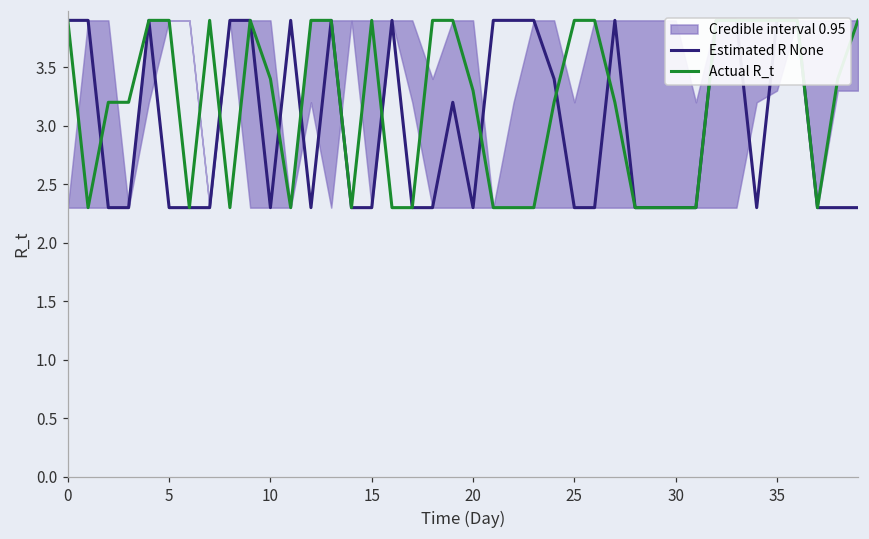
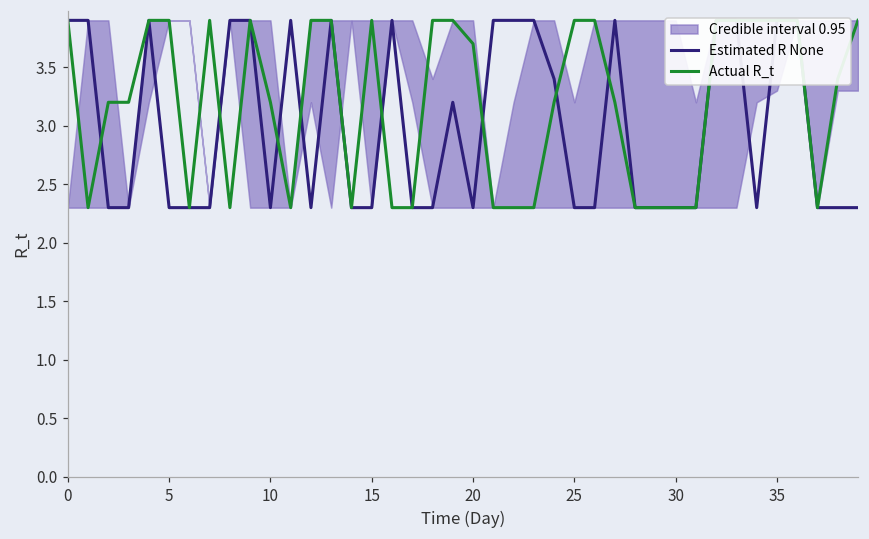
Actual R_t, 10: 3.40 -> 3.20
Actual R_t, 20: 3.30 -> 3.70
